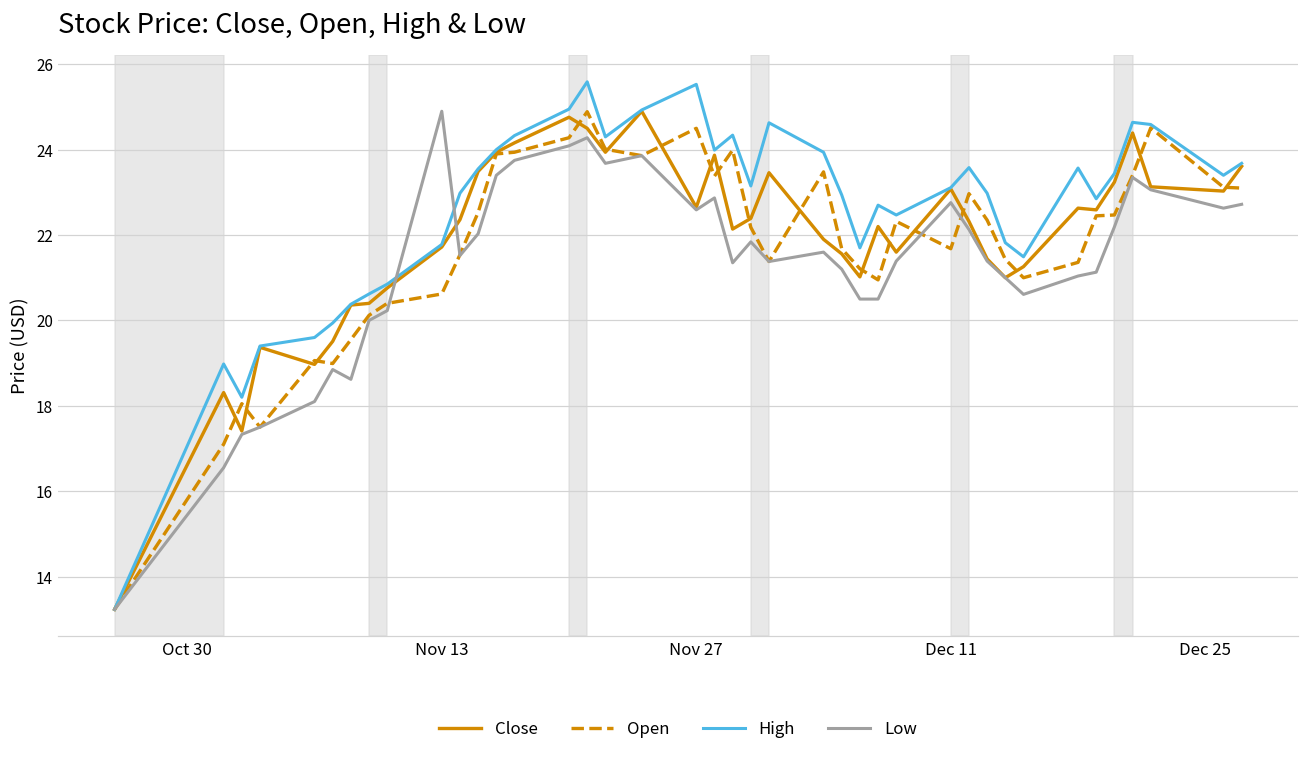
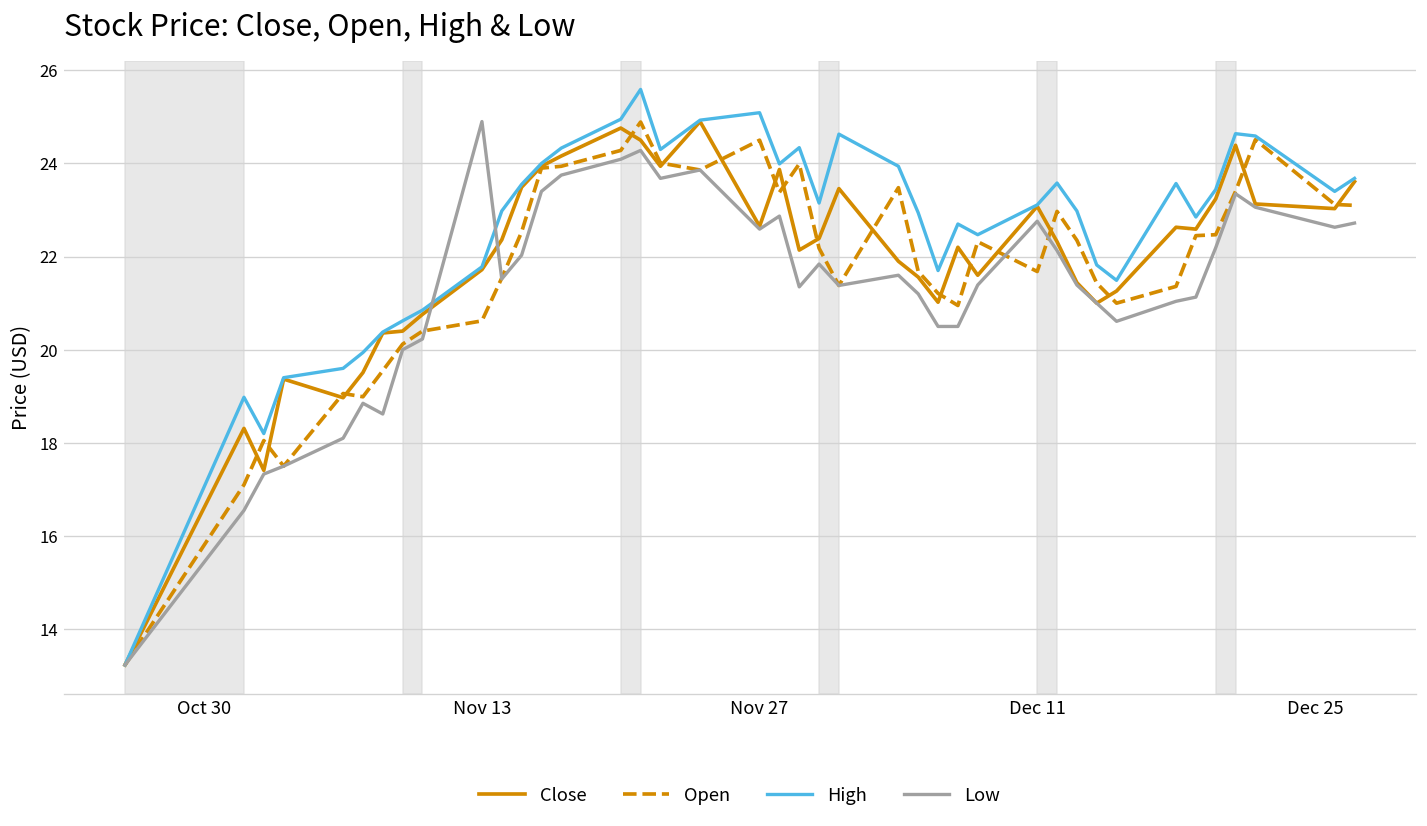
High, Nov 27: 25.5 -> 25.1
